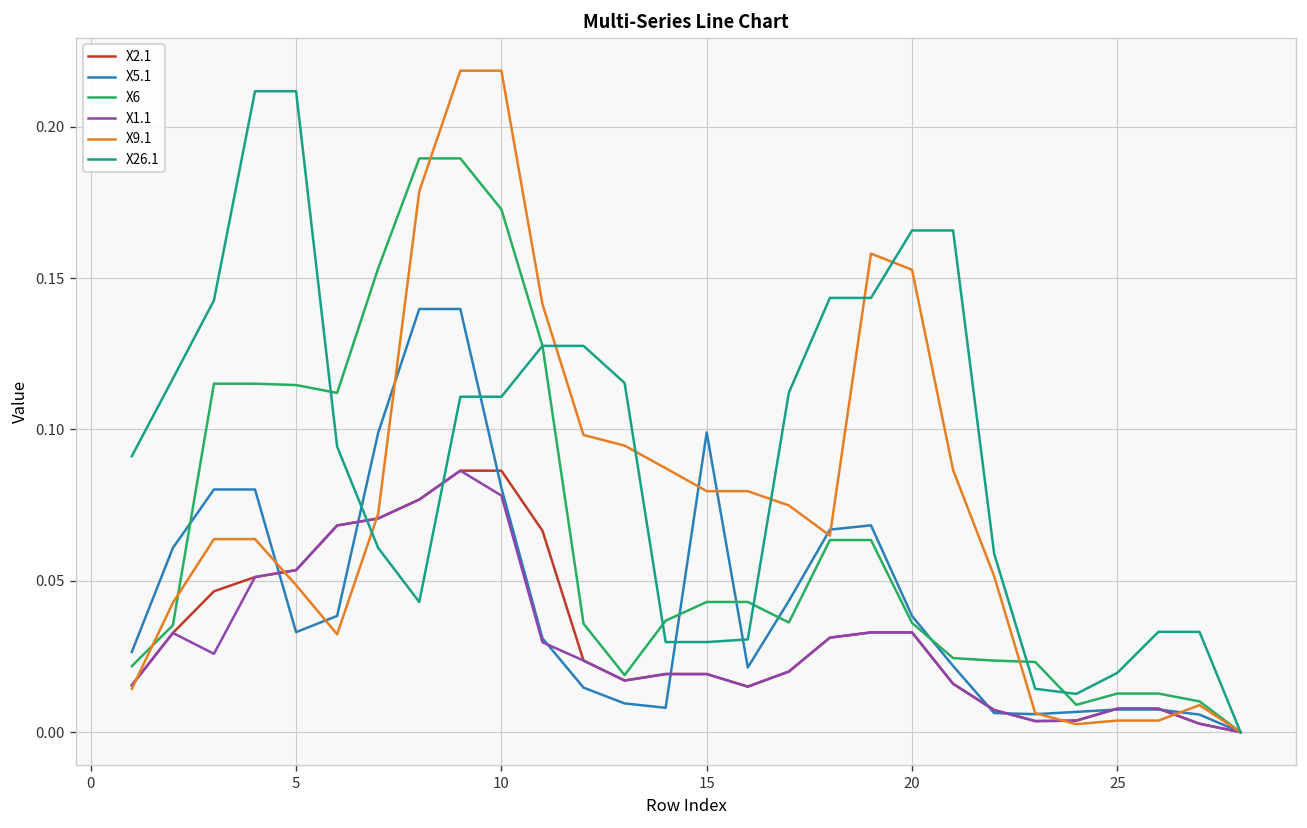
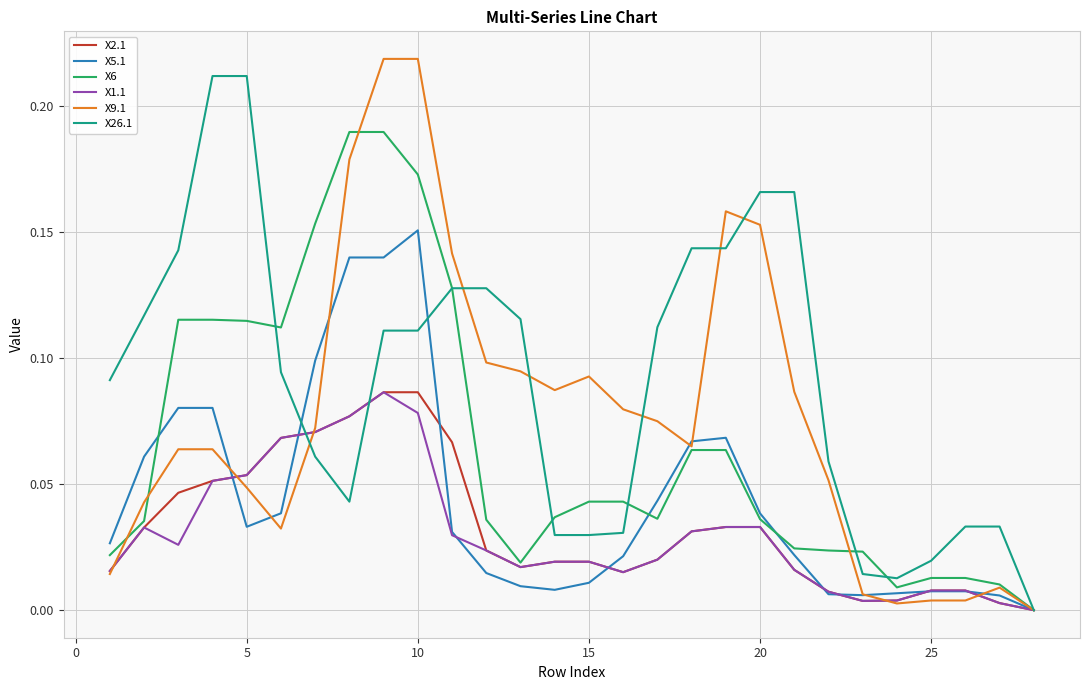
X5.1, 10: 0.081 -> 0.151
X5.1, 15: 0.099 -> 0.011
X9.1, 15: 0.080 -> 0.093
